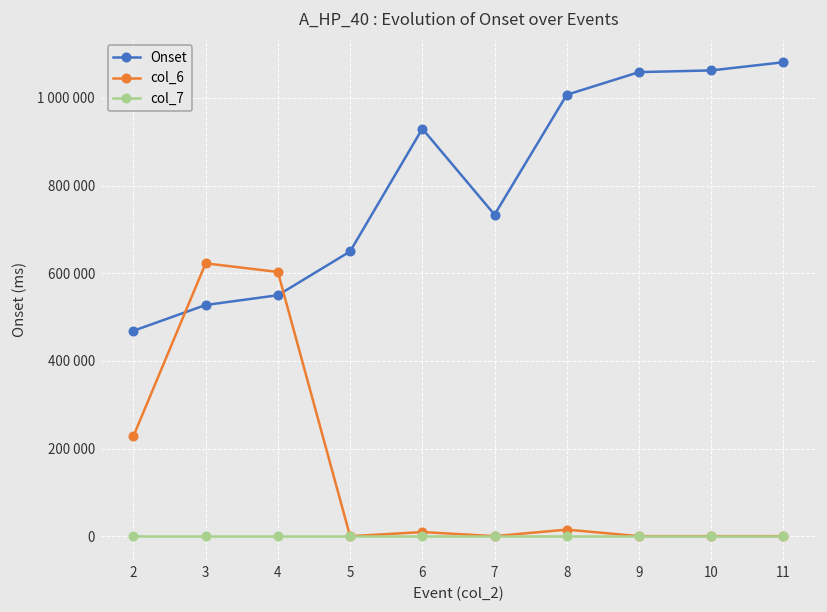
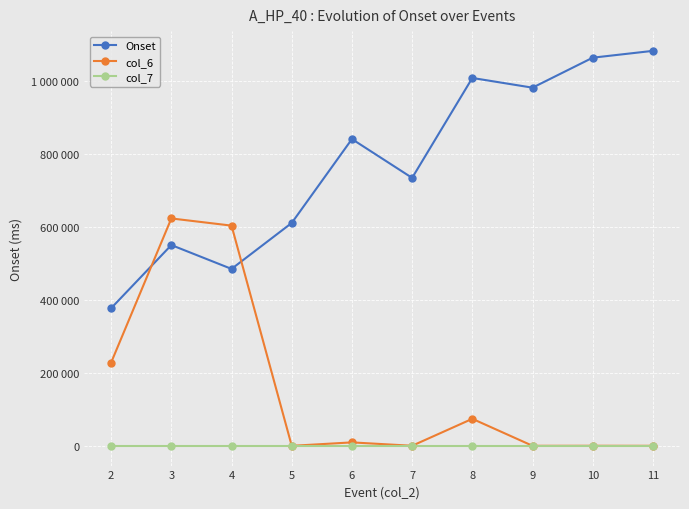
Onset, 2: 470000 -> 380000
Onset, 3: 530000 -> 550000
Onset, 4: 550000 -> 480000
Onset, 5: 650000 -> 610000
Onset, 6: 930000 -> 840000
col_6, 8: 20000 -> 70000
Onset, 9: 1060000 -> 980000
